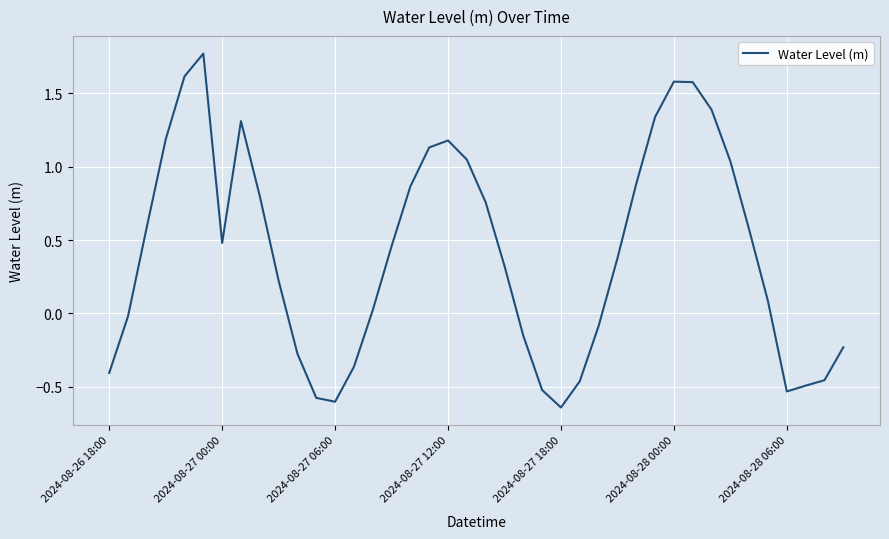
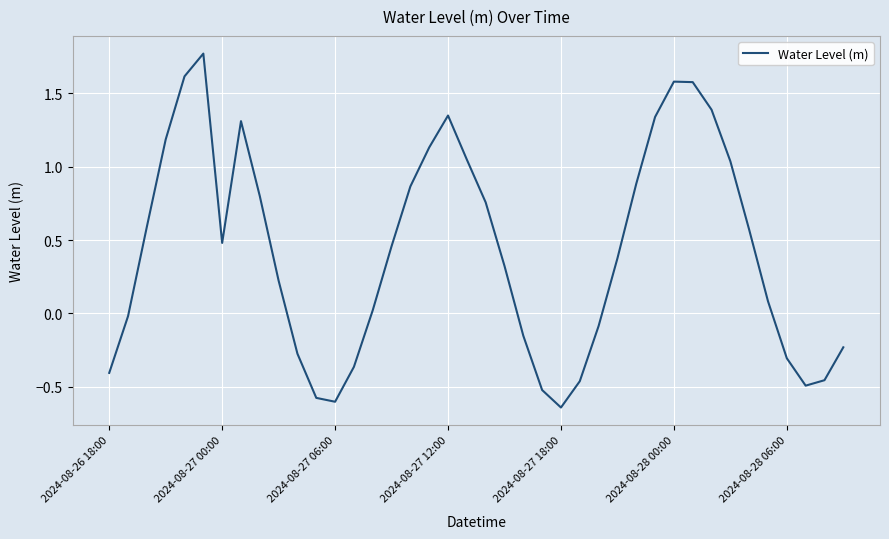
2024-08-27 12:00: 1.18 -> 1.35
2024-08-28 06:00: -0.53 -> -0.31
